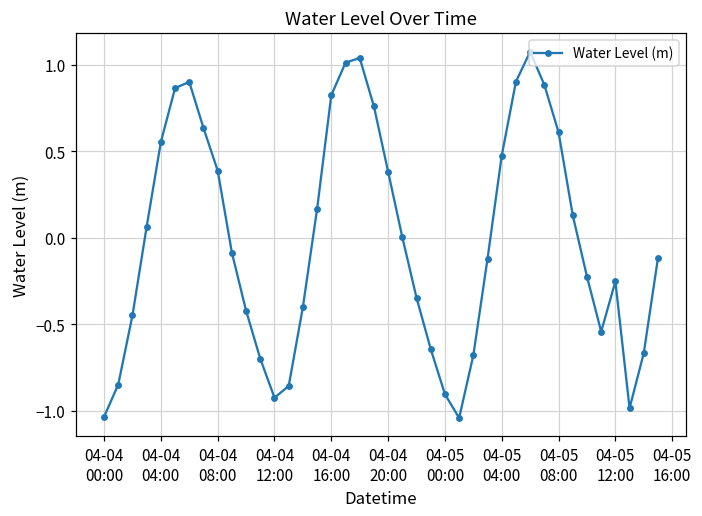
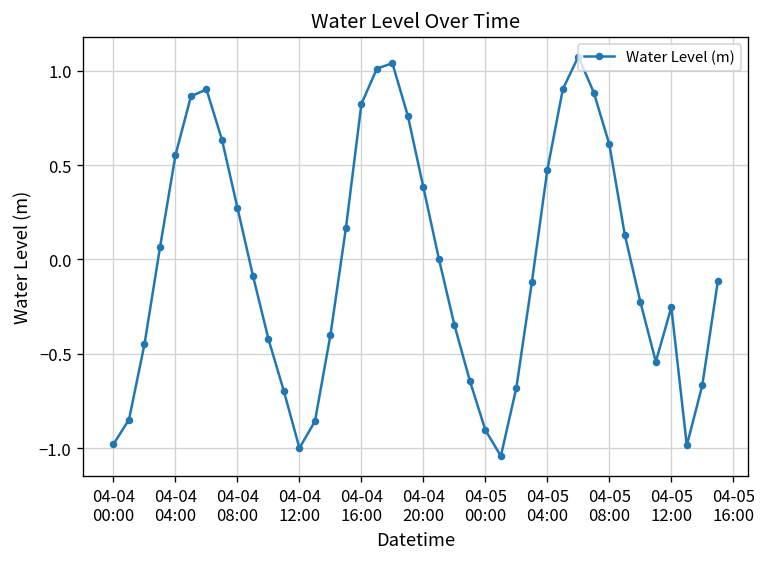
04-04 00:00: -1.04 -> -0.98
04-04 08:00: 0.39 -> 0.27
04-04 12:00: -0.93 -> -1.00
